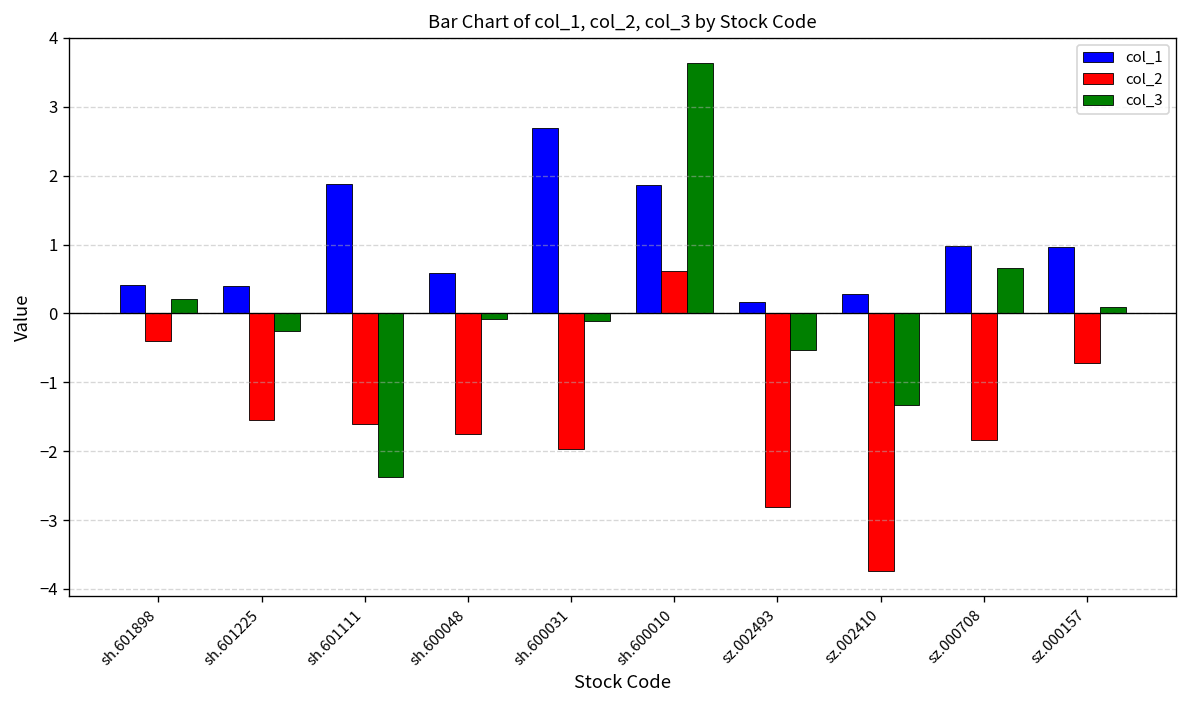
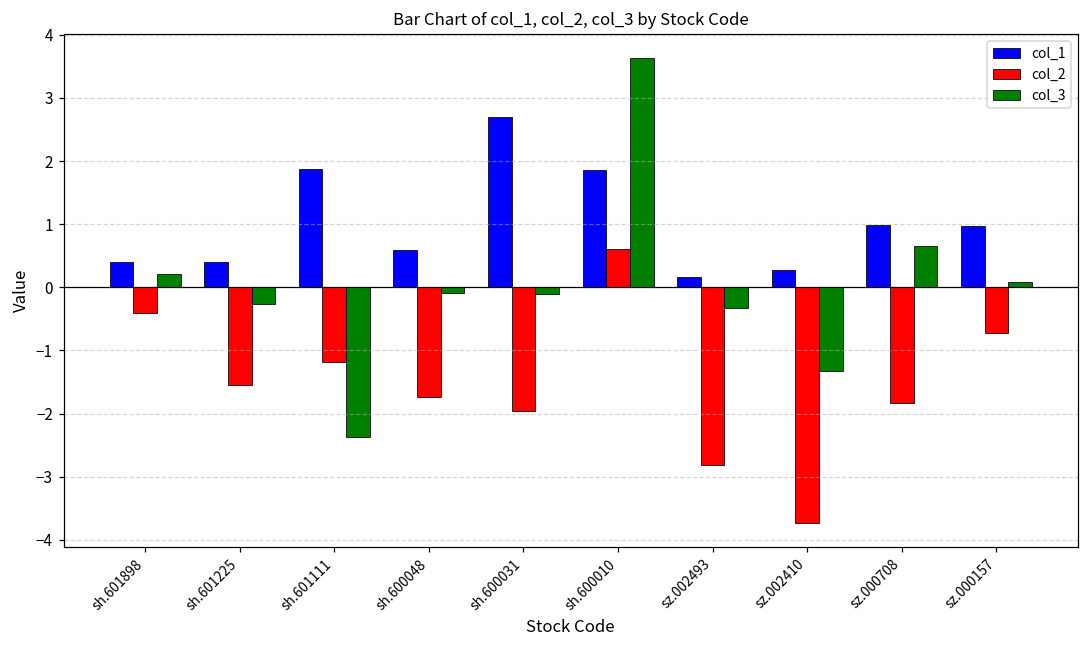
col_2, sh.601111: -1.6 -> -1.2
col_3, sz.002493: -0.5 -> -0.3
